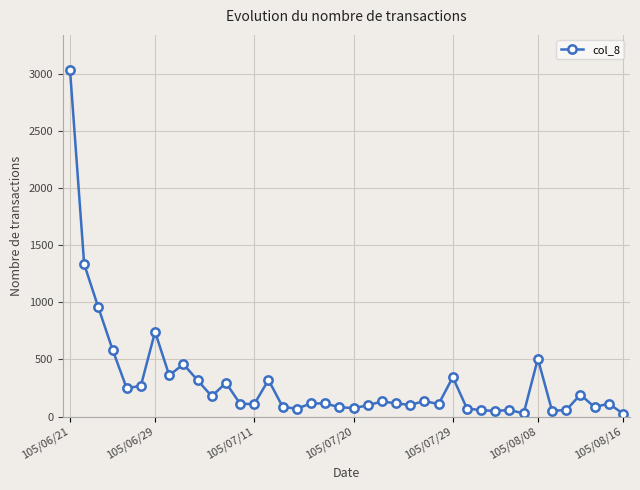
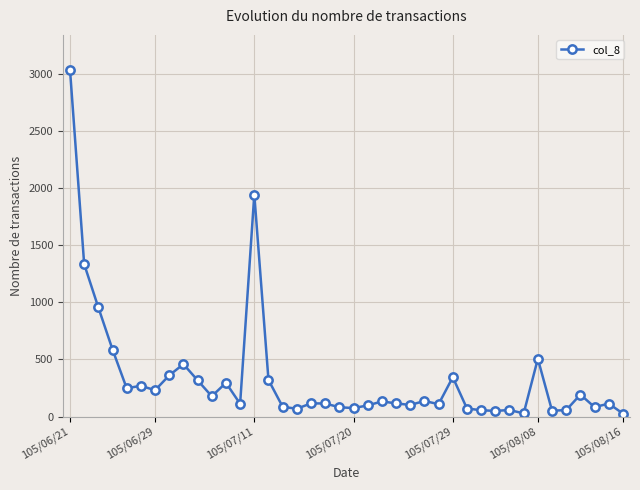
105/06/29: 740 -> 230
105/07/11: 110 -> 1940
